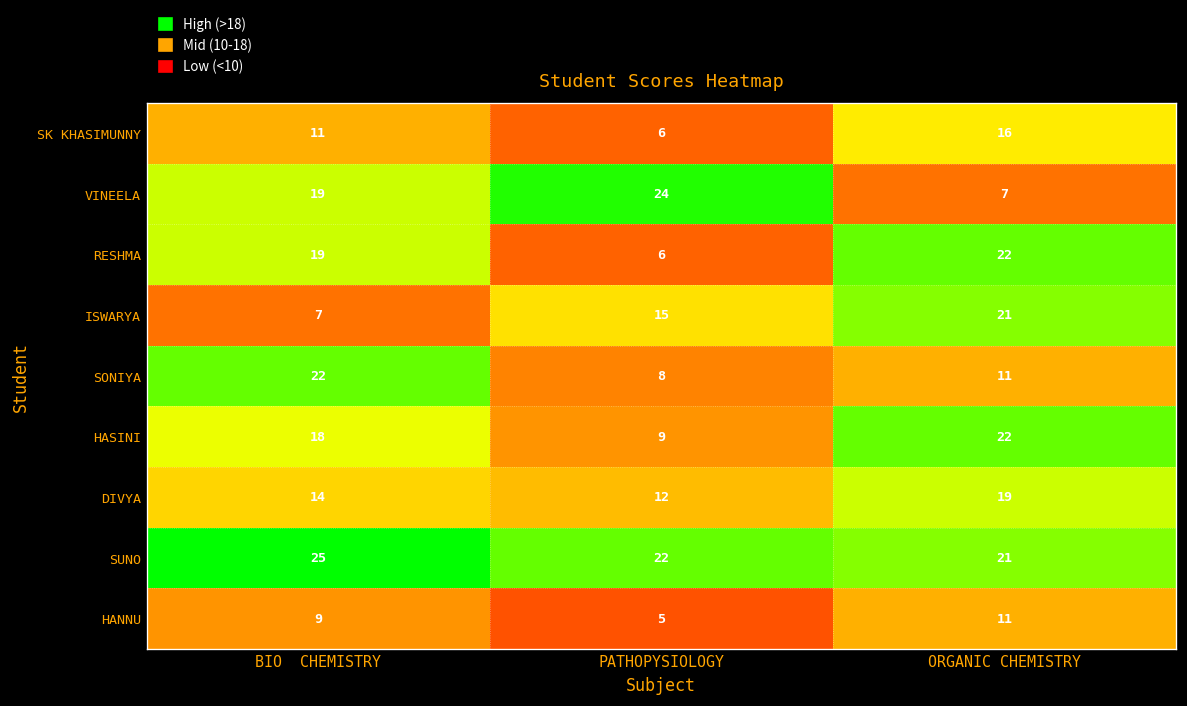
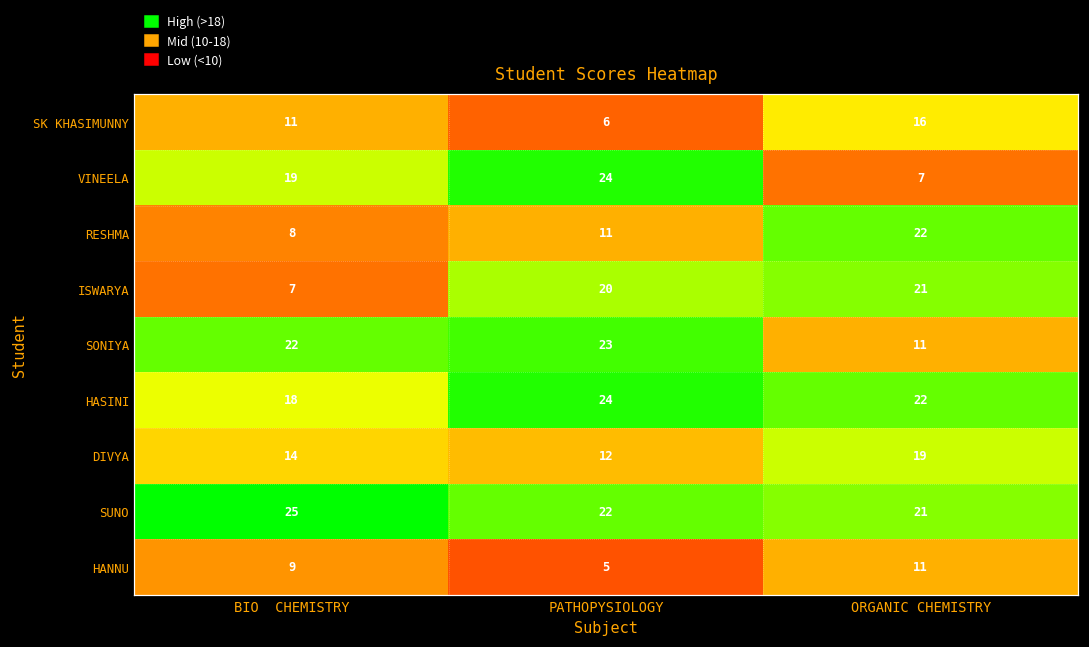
RESHMA, BIO CHEMISTRY: 19 -> 8
RESHMA, PATHOPYSIOLOGY: 6 -> 11
ISWARYA, PATHOPYSIOLOGY: 15 -> 20
SONIYA, PATHOPYSIOLOGY: 8 -> 23
HASINI, PATHOPYSIOLOGY: 9 -> 24
